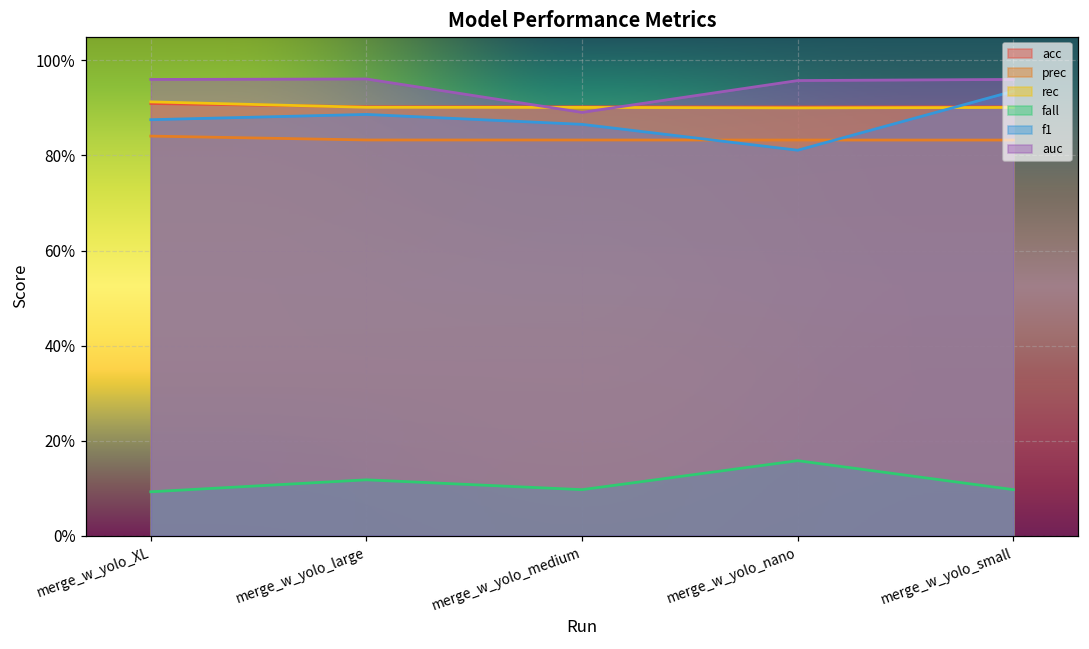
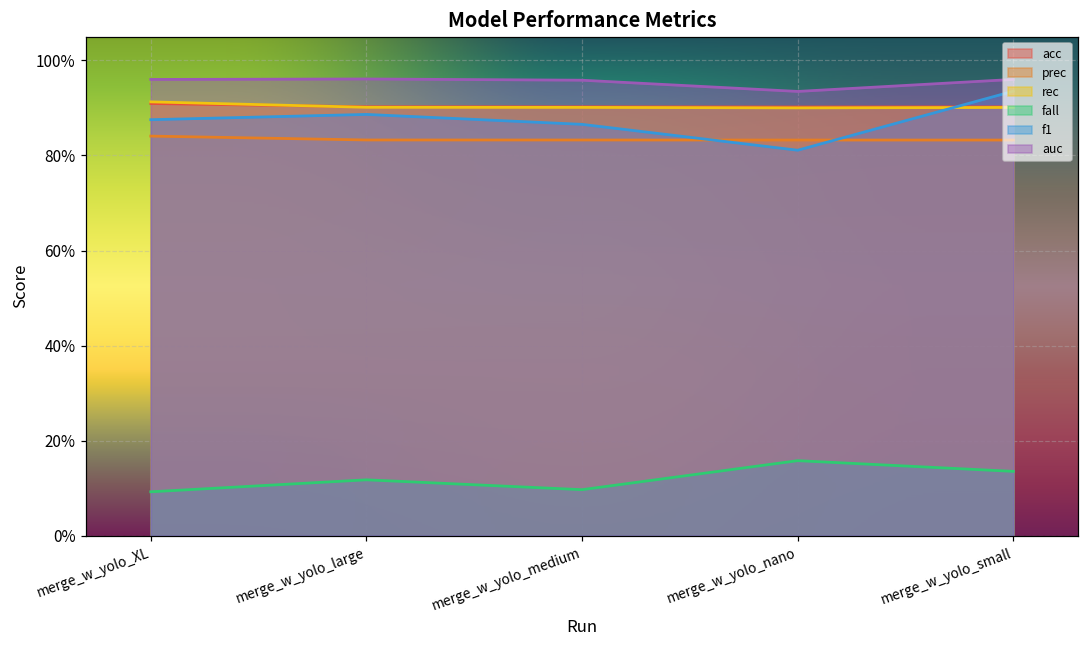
auc, merge_w_yolo_medium: 89% -> 96%
auc, merge_w_yolo_nano: 96% -> 93%
fall, merge_w_yolo_small: 10% -> 14%
